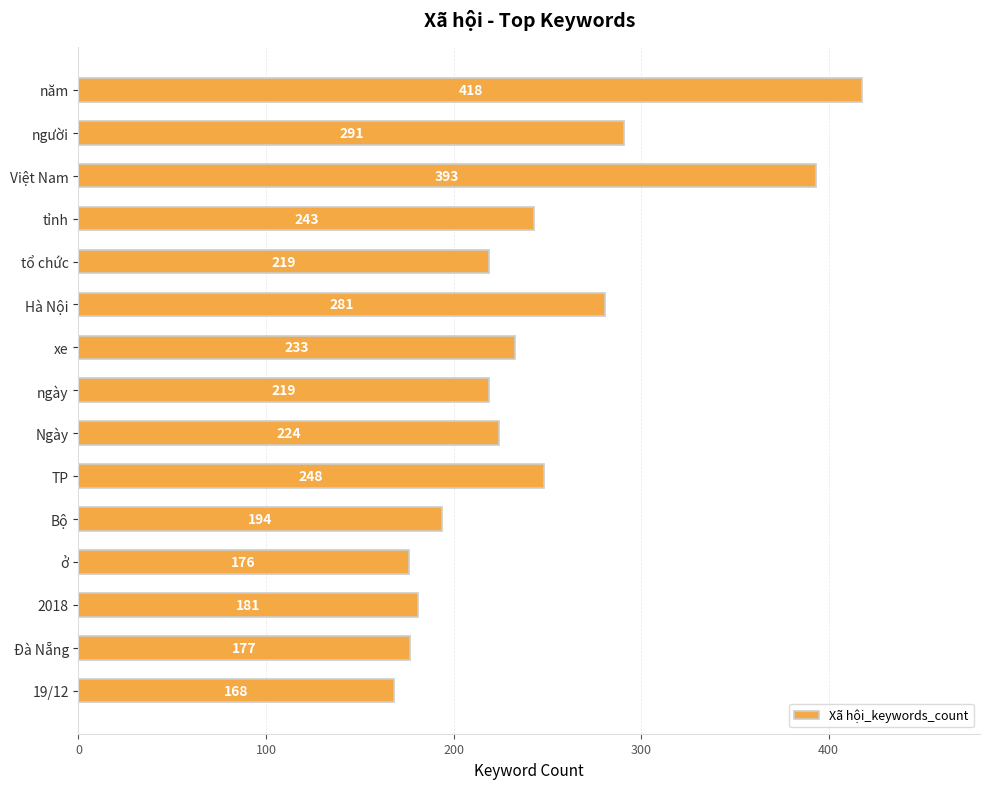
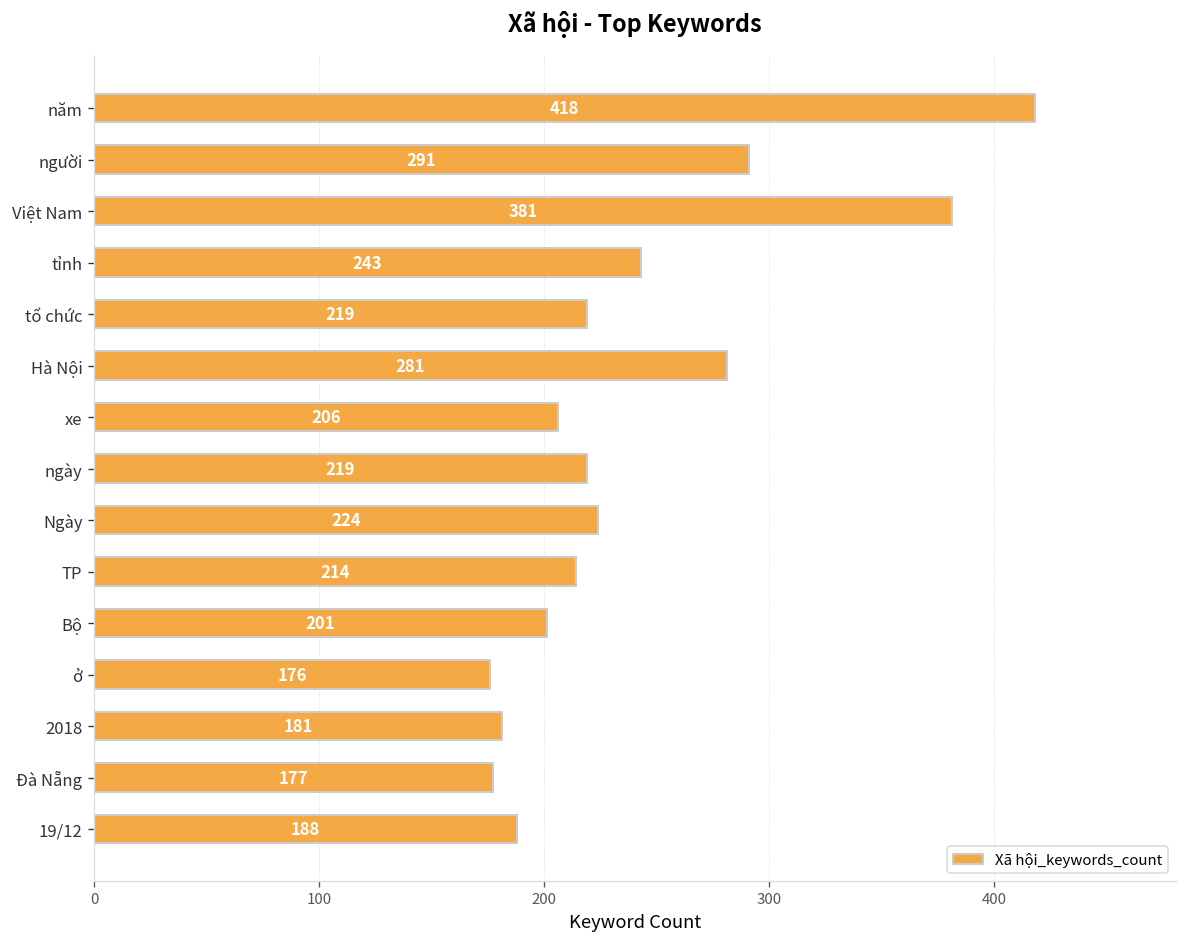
Việt Nam: 393 -> 381
xe: 233 -> 206
TP: 248 -> 214
Bộ: 194 -> 201
19/12: 168 -> 188
